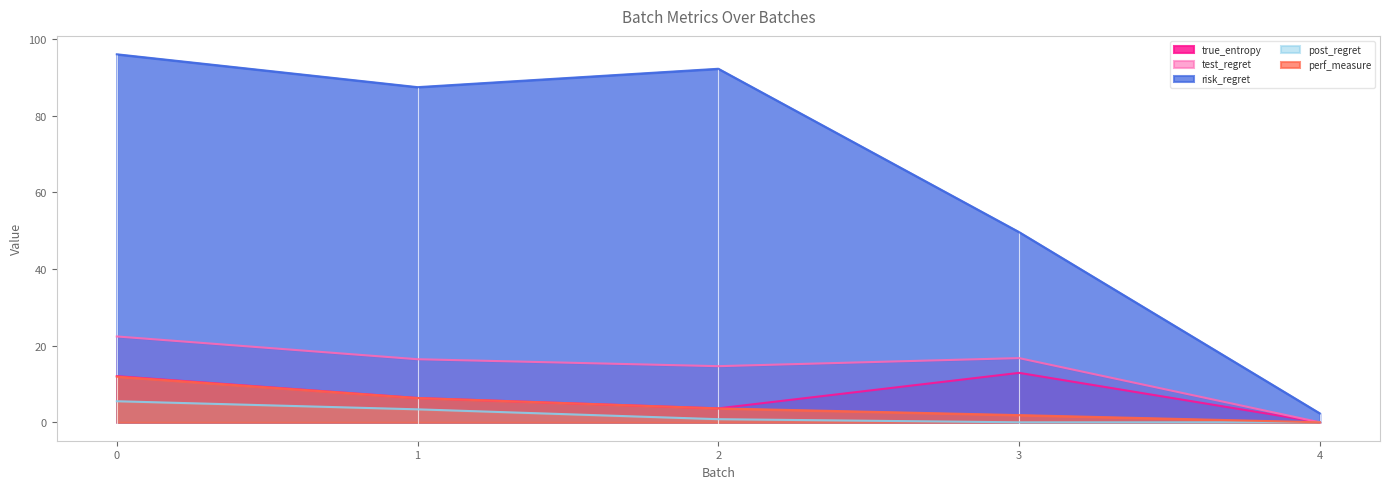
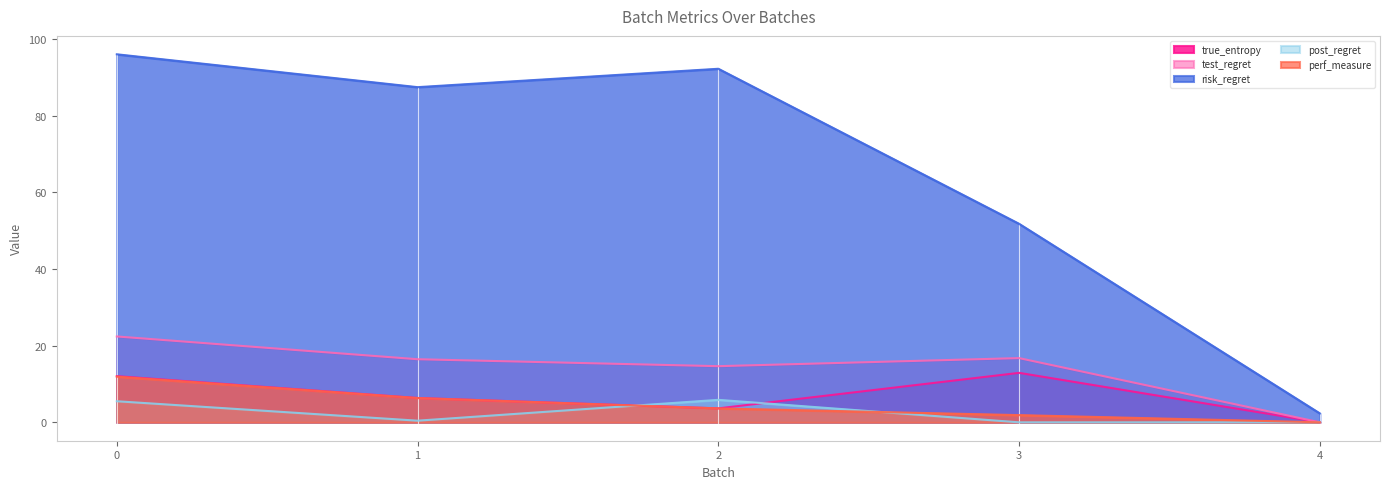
post_regret, 1: 3 -> 0
post_regret, 2: 1 -> 6
risk_regret, 3: 50 -> 52
